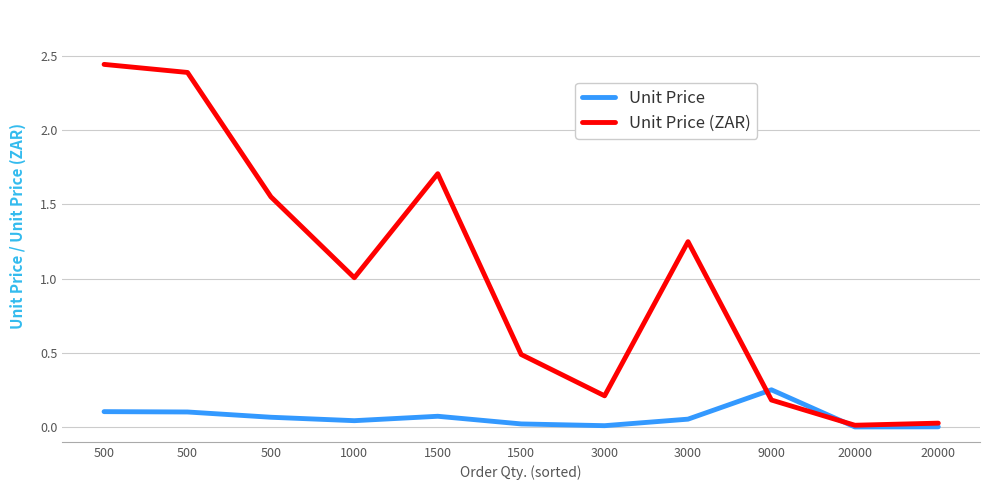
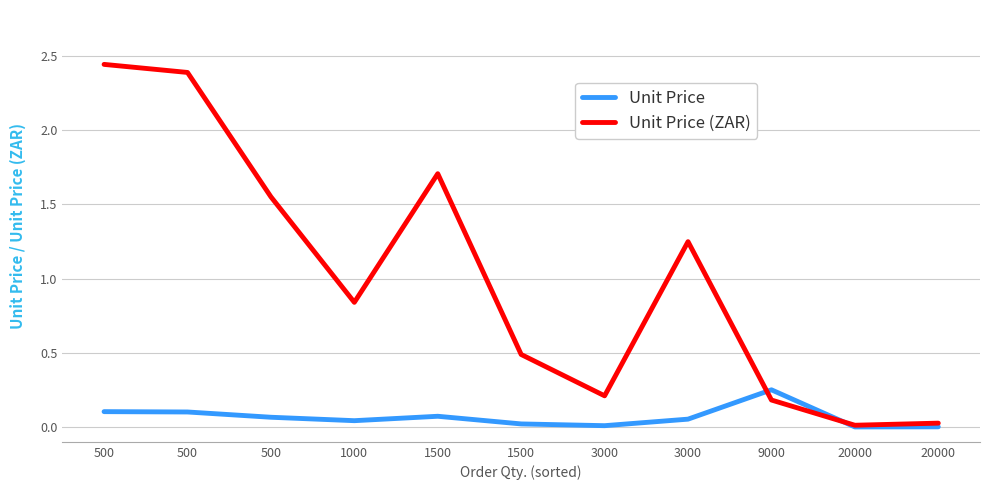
Unit Price (ZAR), 1000: 1.01 -> 0.84
